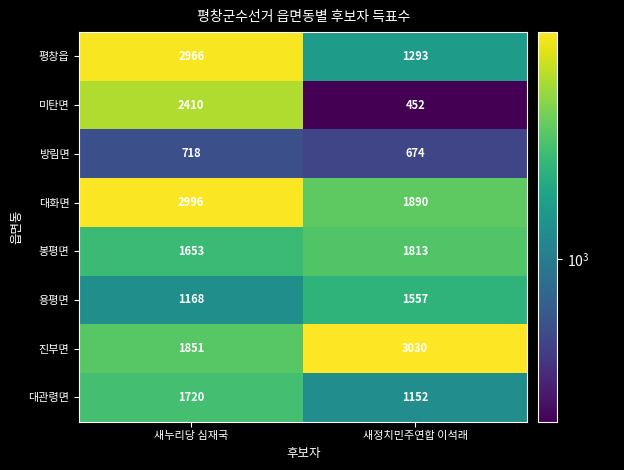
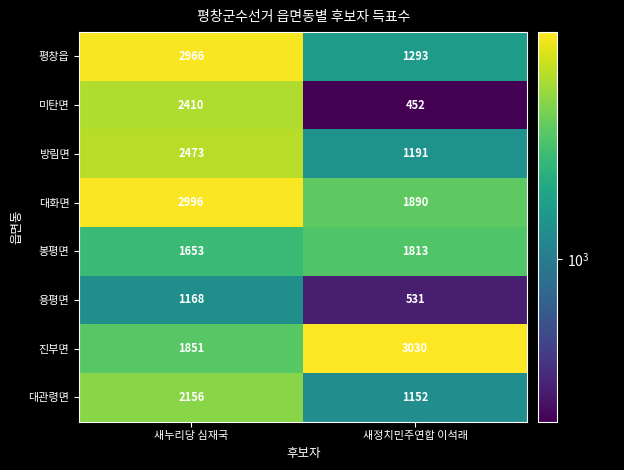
방림면, 새누리당 심재국: 718 -> 2473
방림면, 새정치민주연합 이석래: 674 -> 1191
용평면, 새정치민주연합 이석래: 1557 -> 531
대관령면, 새누리당 심재국: 1720 -> 2156
